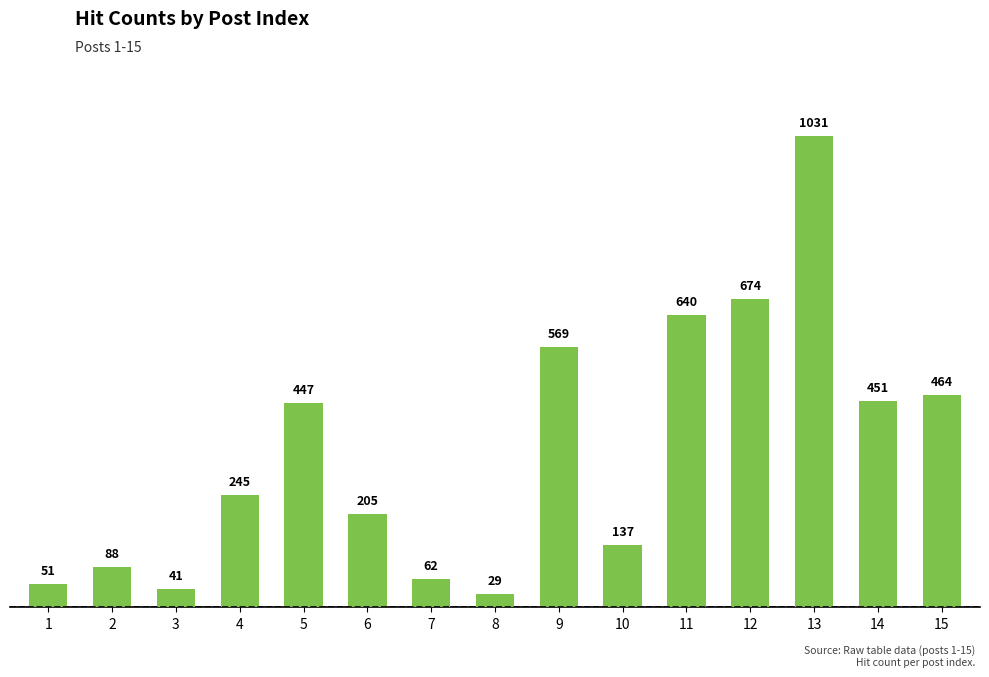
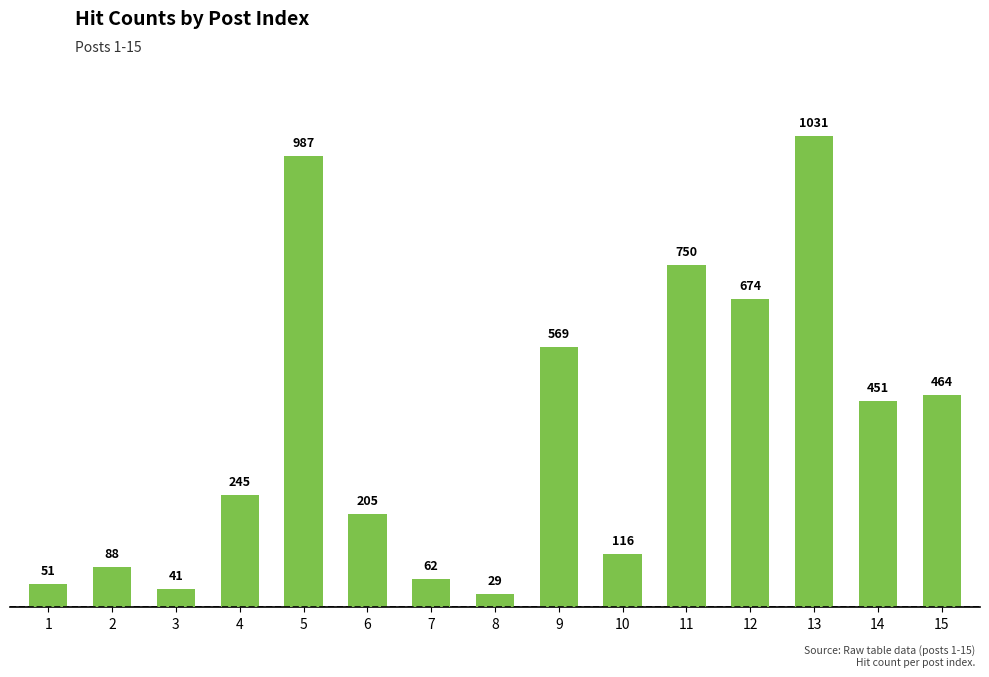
5: 447 -> 987
10: 137 -> 116
11: 640 -> 750
